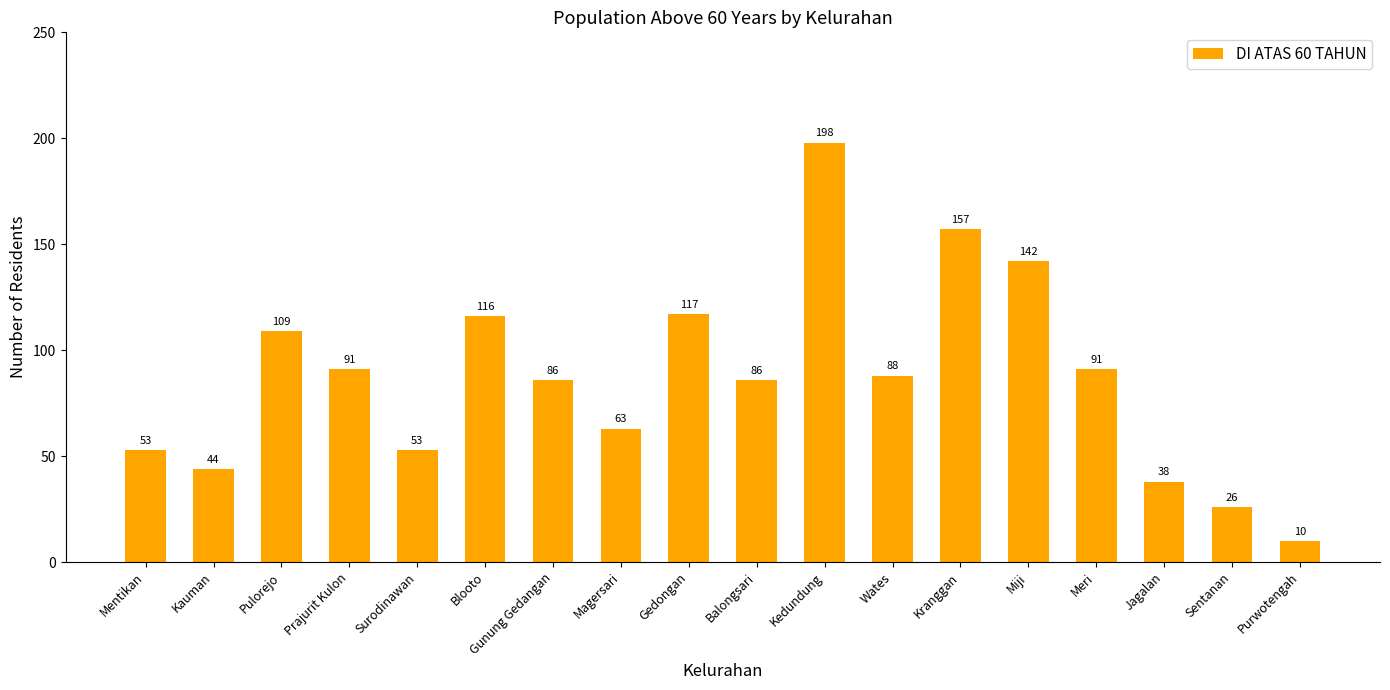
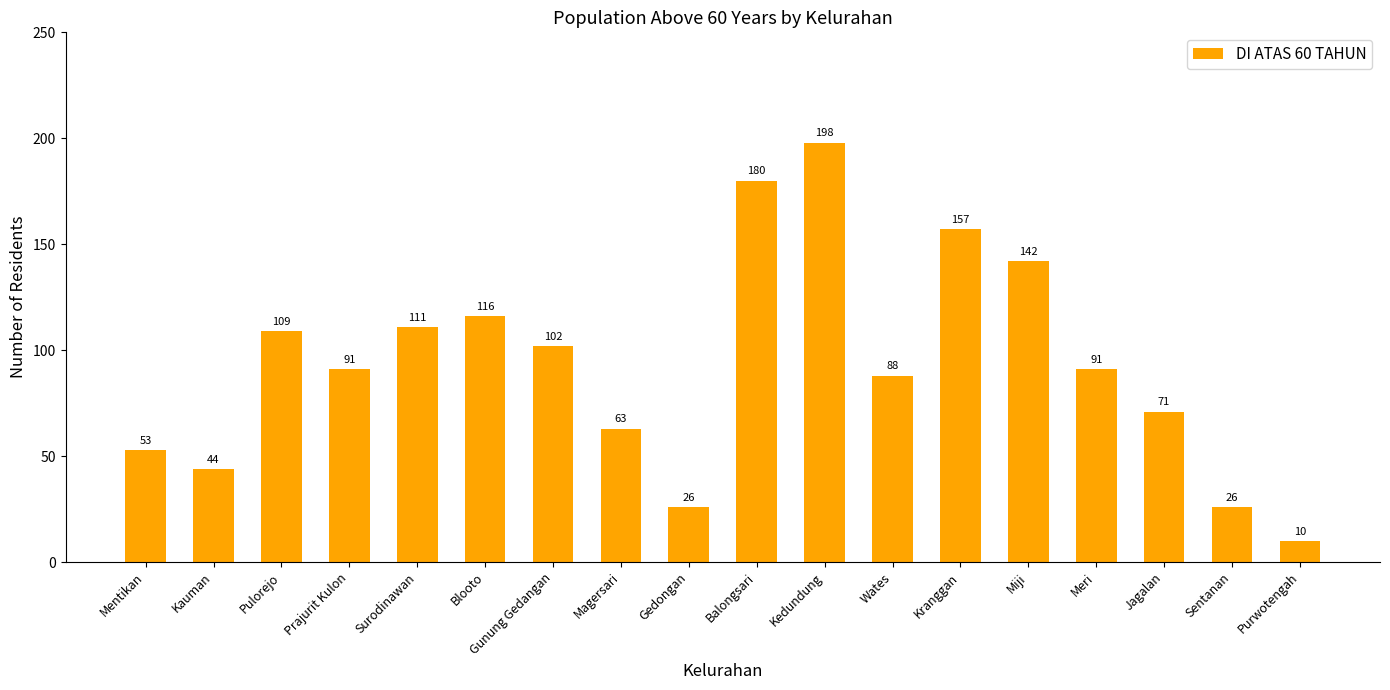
Surodinawan: 53 -> 111
Gunung Gedangan: 86 -> 102
Gedongan: 117 -> 26
Balongsari: 86 -> 180
Jagalan: 38 -> 71
